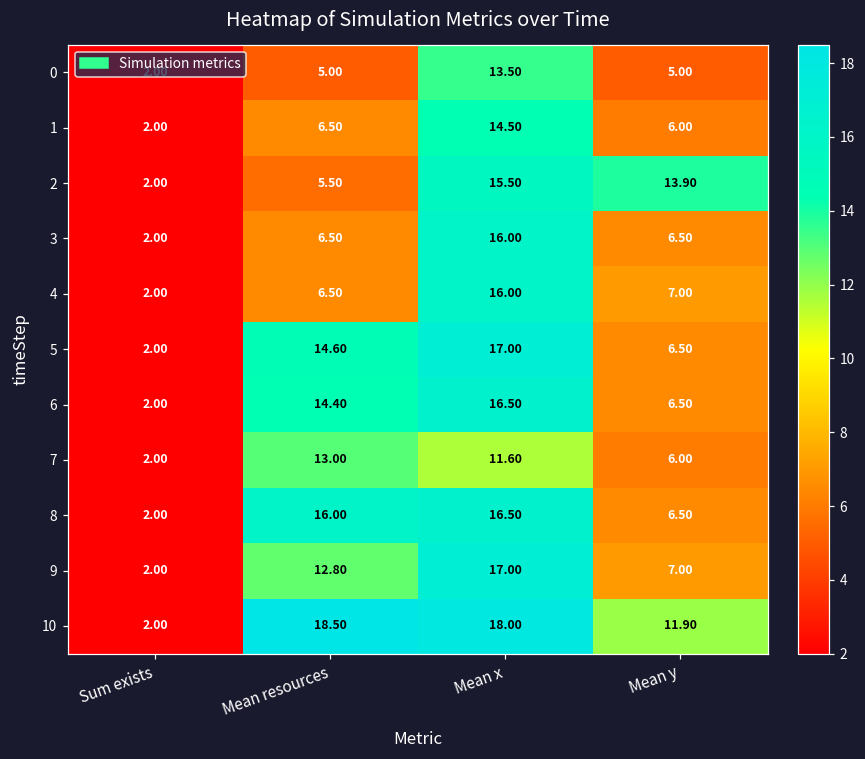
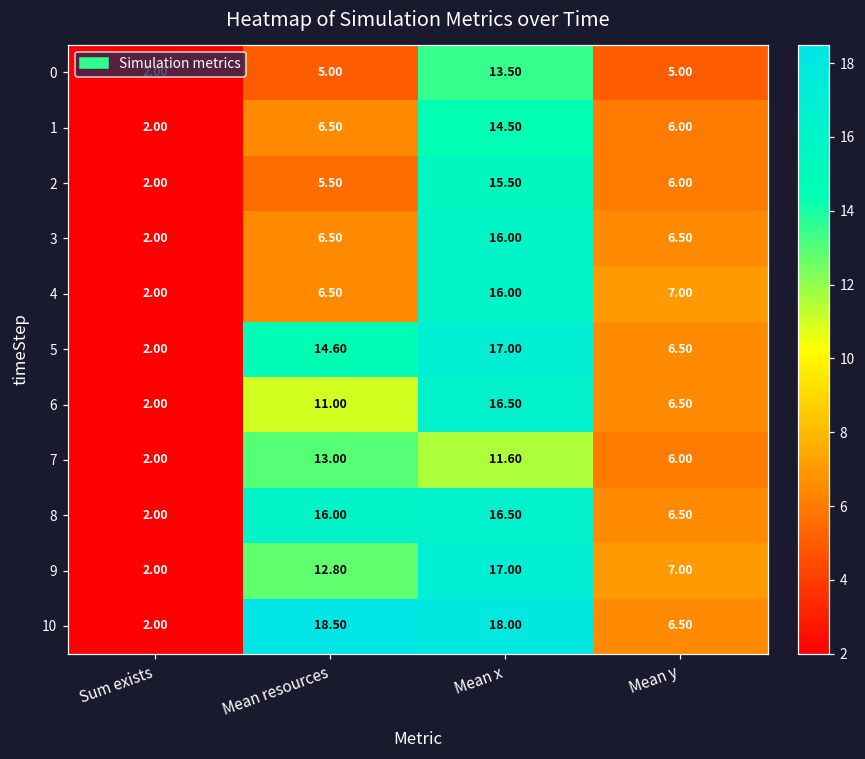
2, Mean y: 13.90 -> 6.00
6, Mean resources: 14.40 -> 11.00
10, Mean y: 11.90 -> 6.50
